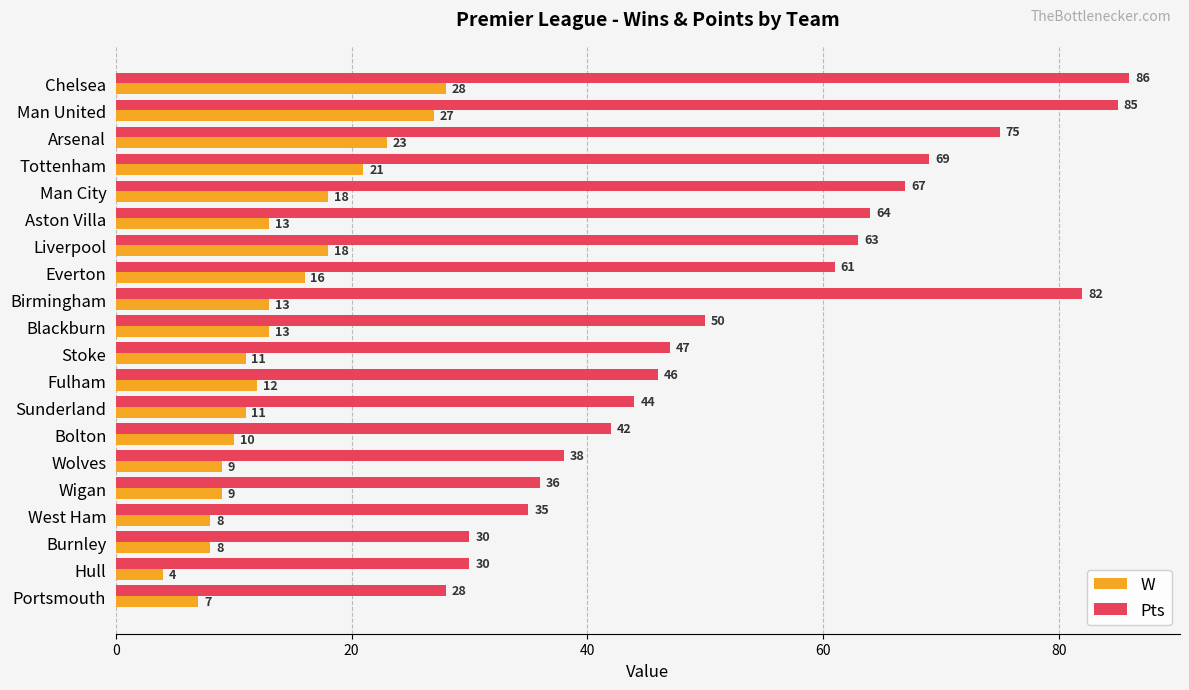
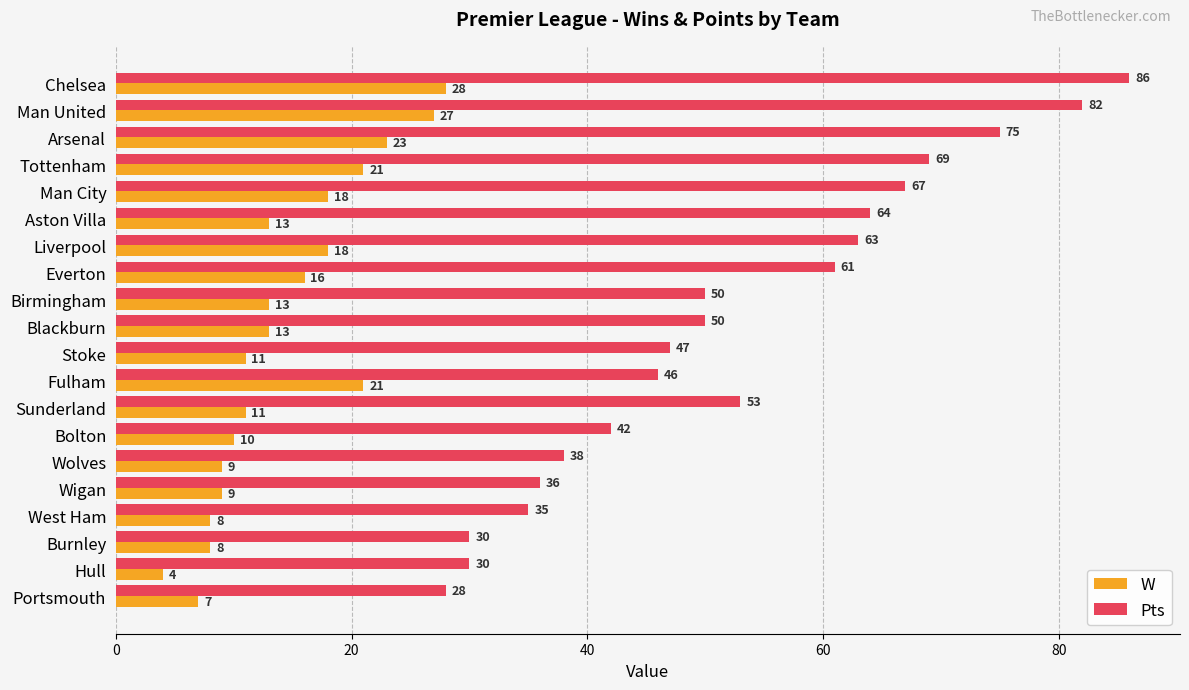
Pts, Man United: 85 -> 82
Pts, Birmingham: 82 -> 50
W, Fulham: 12 -> 21
Pts, Sunderland: 44 -> 53
